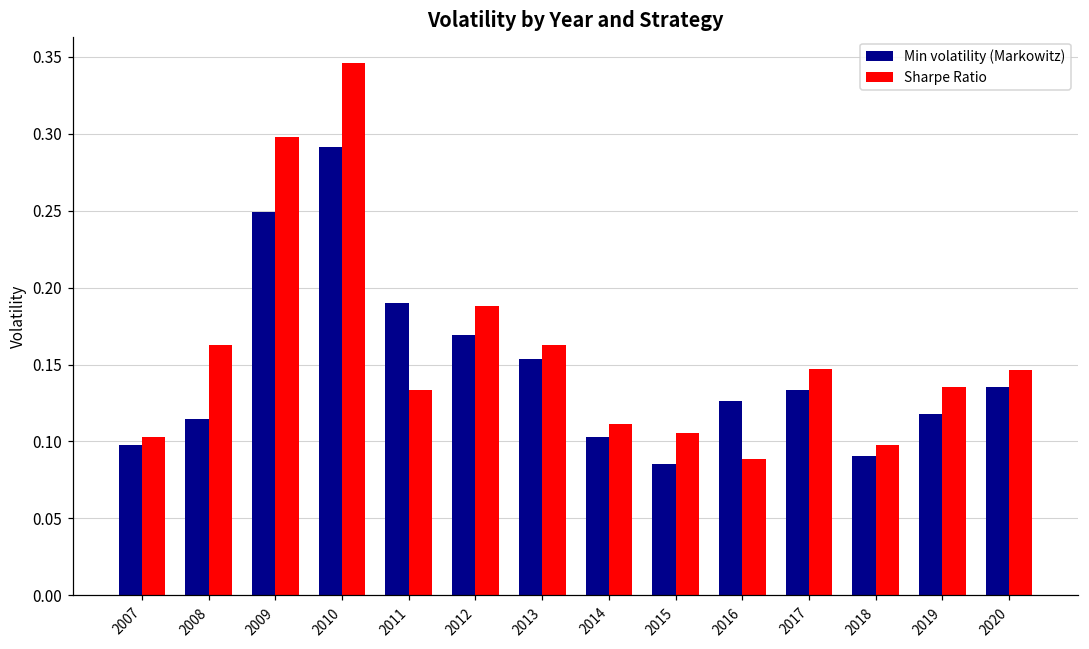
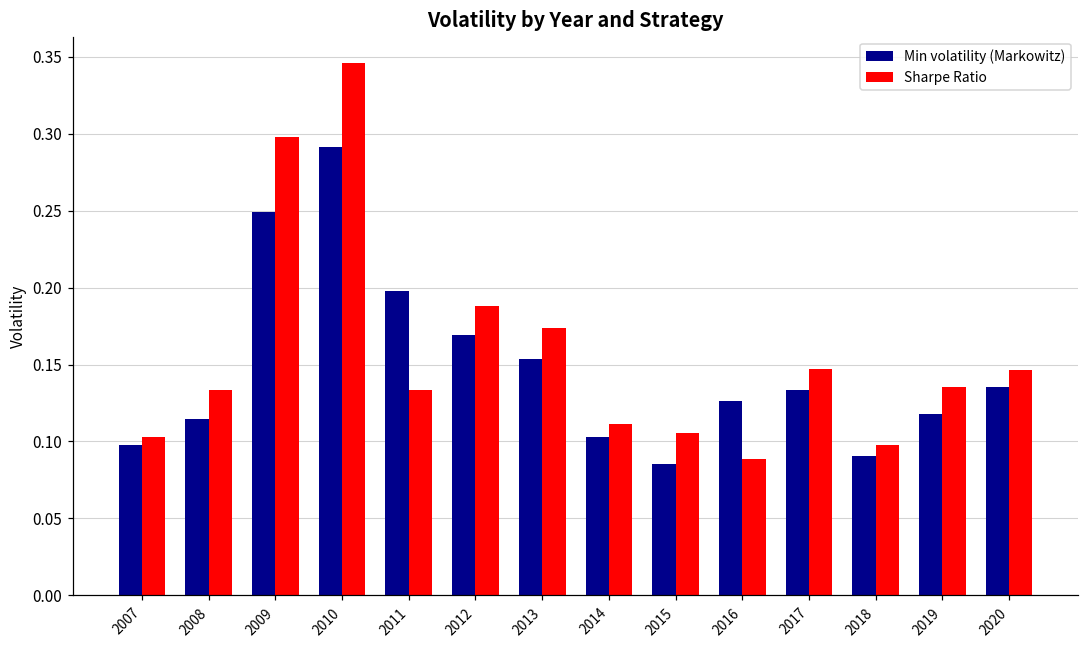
Sharpe Ratio, 2008: 0.162 -> 0.133
Min volatility (Markowitz), 2011: 0.190 -> 0.198
Sharpe Ratio, 2013: 0.163 -> 0.173
